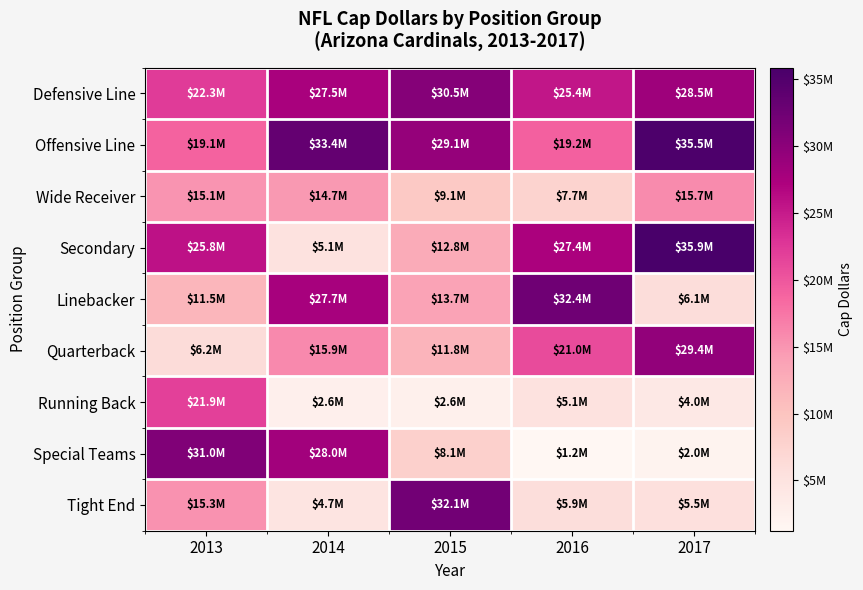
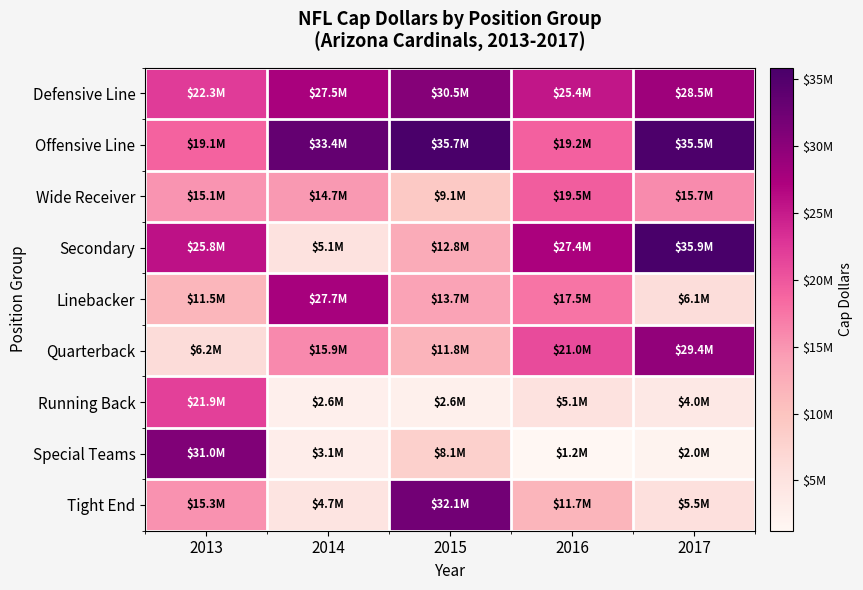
Offensive Line, 2015: $29.1M -> $35.7M
Wide Receiver, 2016: $7.7M -> $19.5M
Linebacker, 2016: $32.4M -> $17.5M
Special Teams, 2014: $28.0M -> $3.1M
Tight End, 2016: $5.9M -> $11.7M
